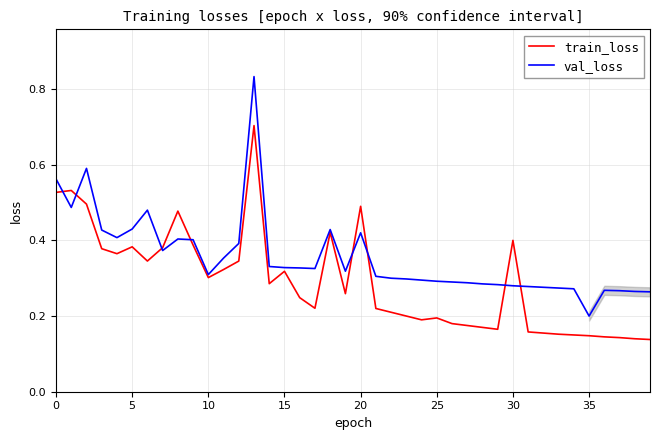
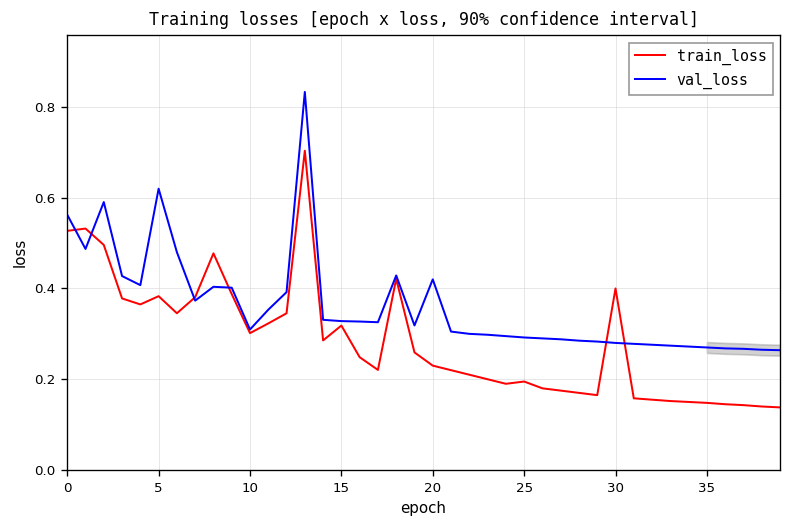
val_loss, 5: 0.43 -> 0.62
train_loss, 20: 0.49 -> 0.23
val_loss, 35: 0.20 -> 0.27
